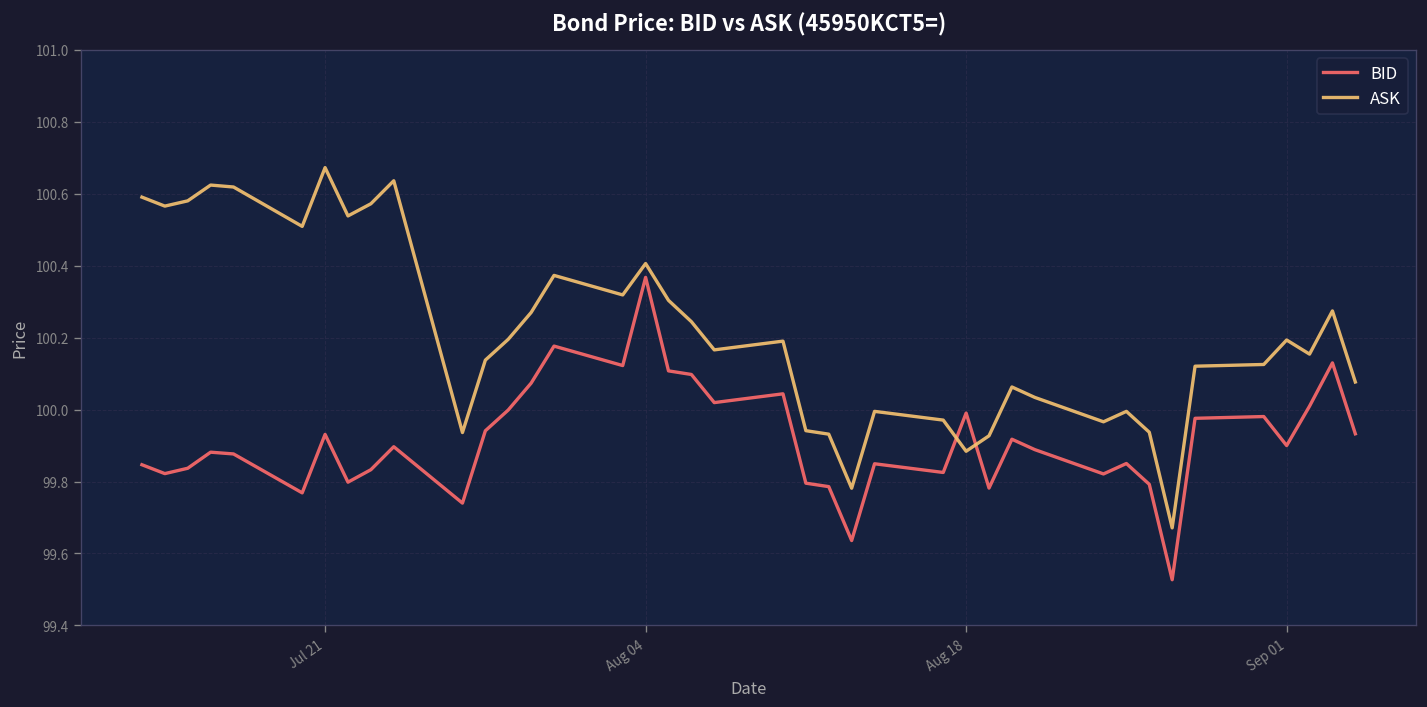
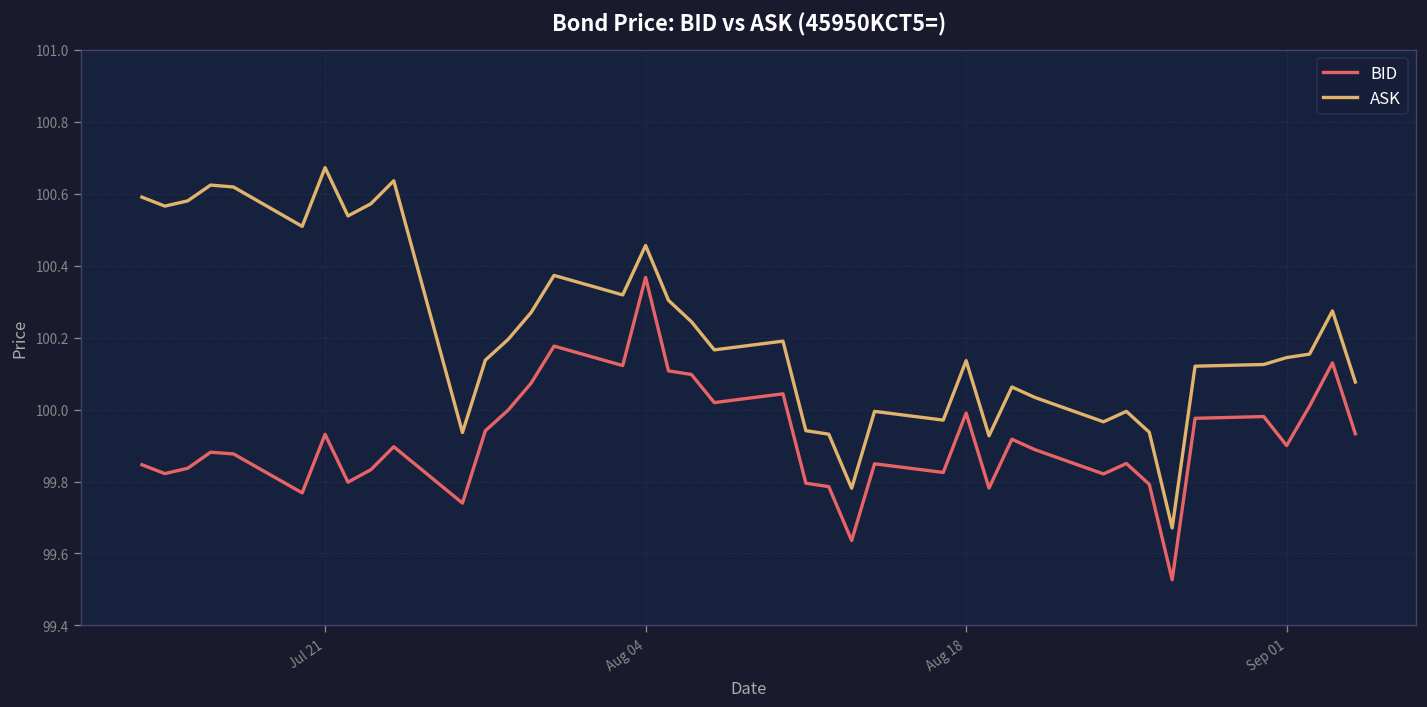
ASK, Aug 04: 100.41 -> 100.46
ASK, Aug 18: 99.88 -> 100.14
ASK, Sep 01: 100.19 -> 100.14
